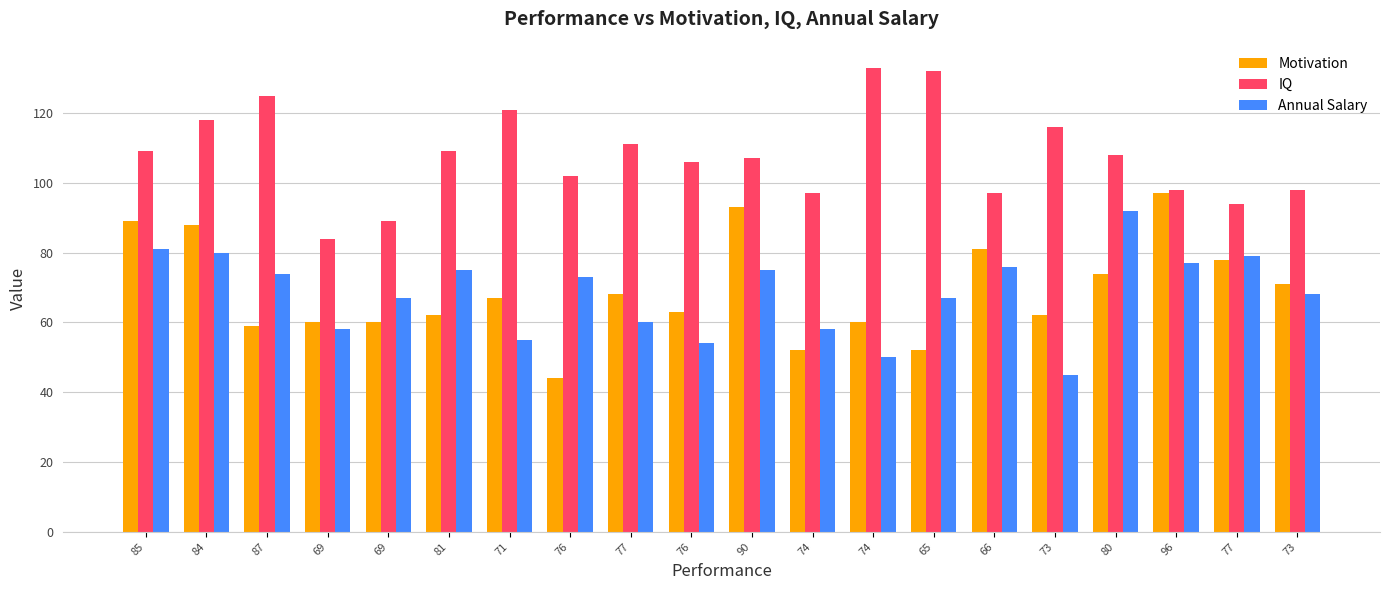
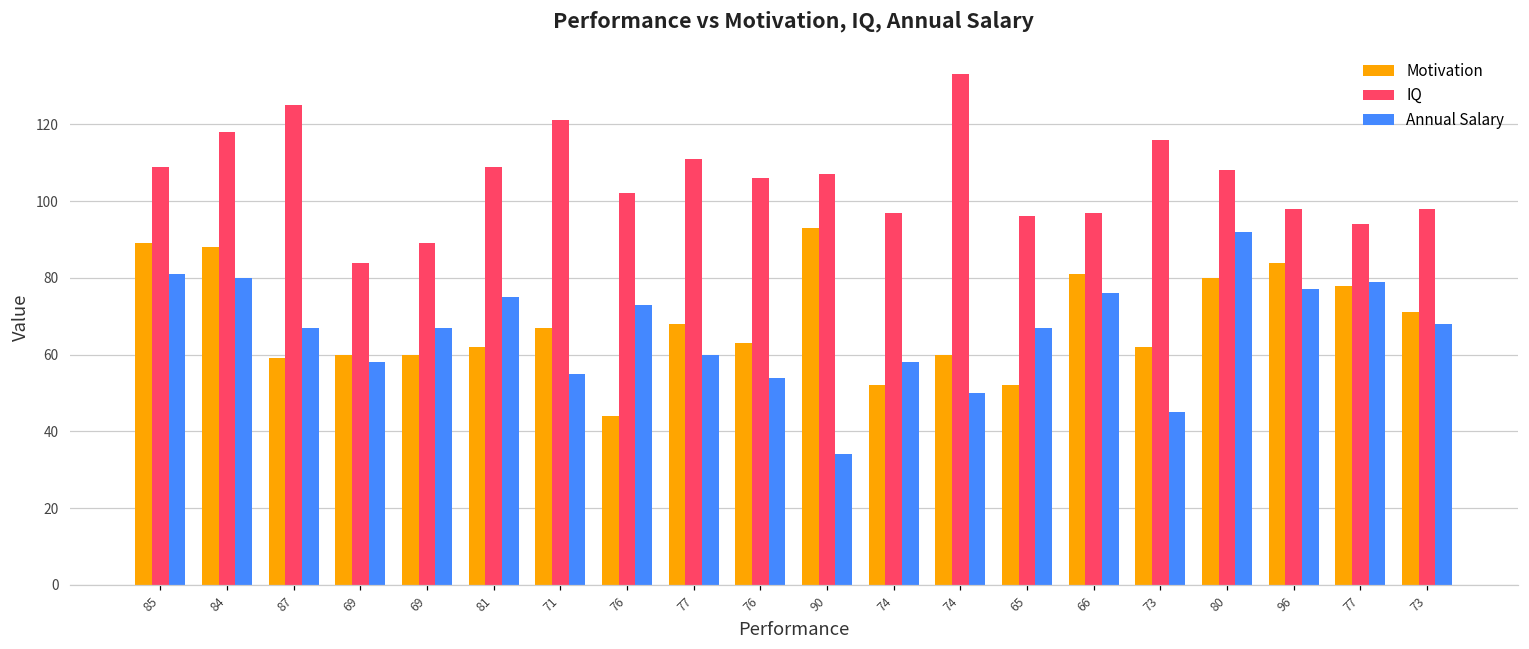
Annual Salary, 87: 74 -> 67
Annual Salary, 90: 75 -> 34
IQ, 65: 132 -> 96
Motivation, 80: 74 -> 80
Motivation, 96: 97 -> 84
